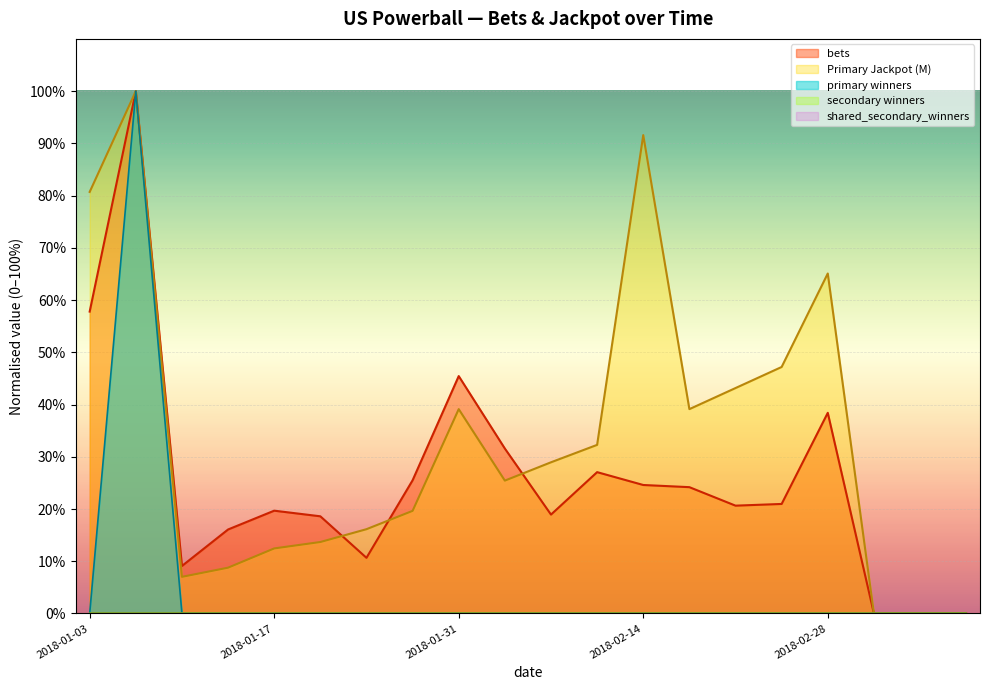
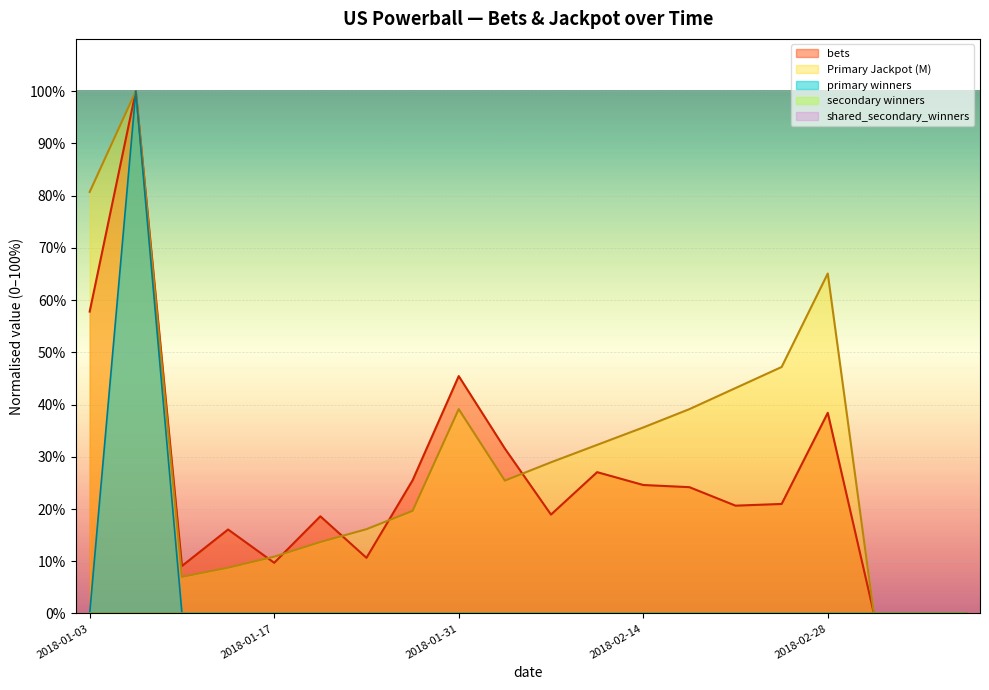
bets, 2018-01-17: 20% -> 10%
Primary Jackpot (M), 2018-01-17: 12% -> 11%
Primary Jackpot (M), 2018-02-14: 92% -> 36%
